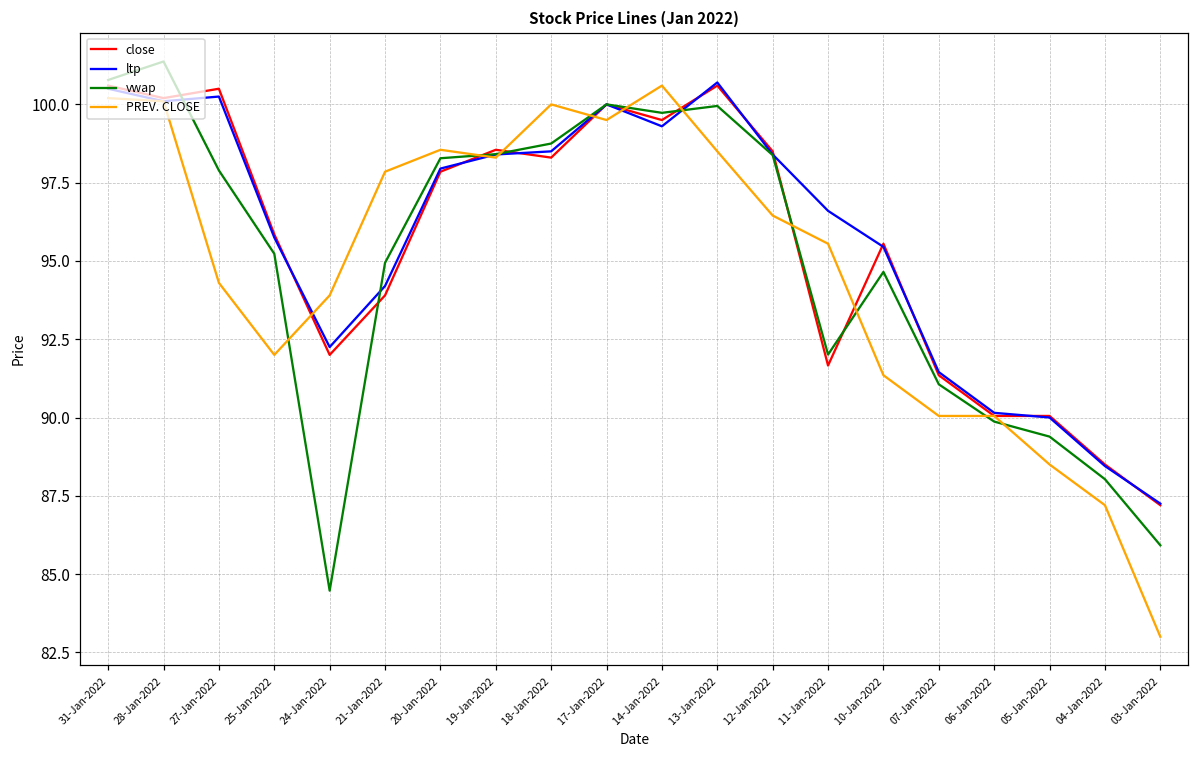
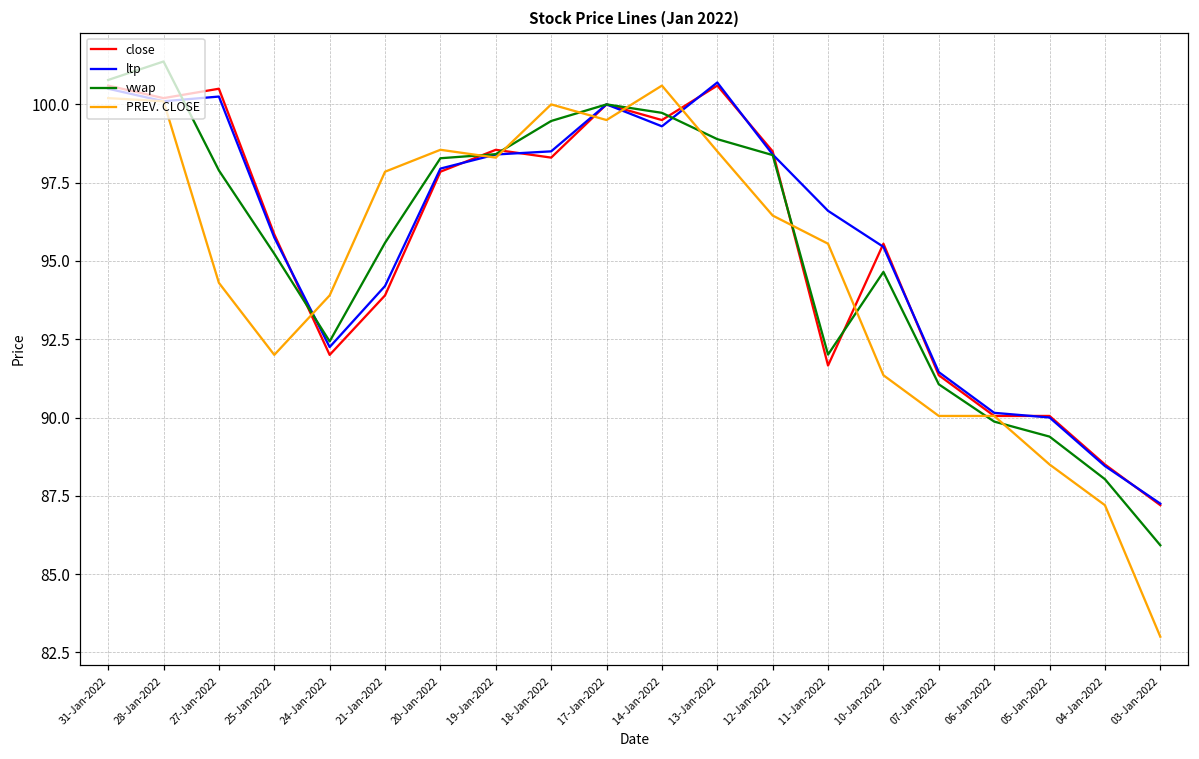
vwap, 24-Jan-2022: 84.5 -> 92.4
vwap, 21-Jan-2022: 94.9 -> 95.6
vwap, 18-Jan-2022: 98.8 -> 99.5
vwap, 13-Jan-2022: 100.0 -> 98.9
